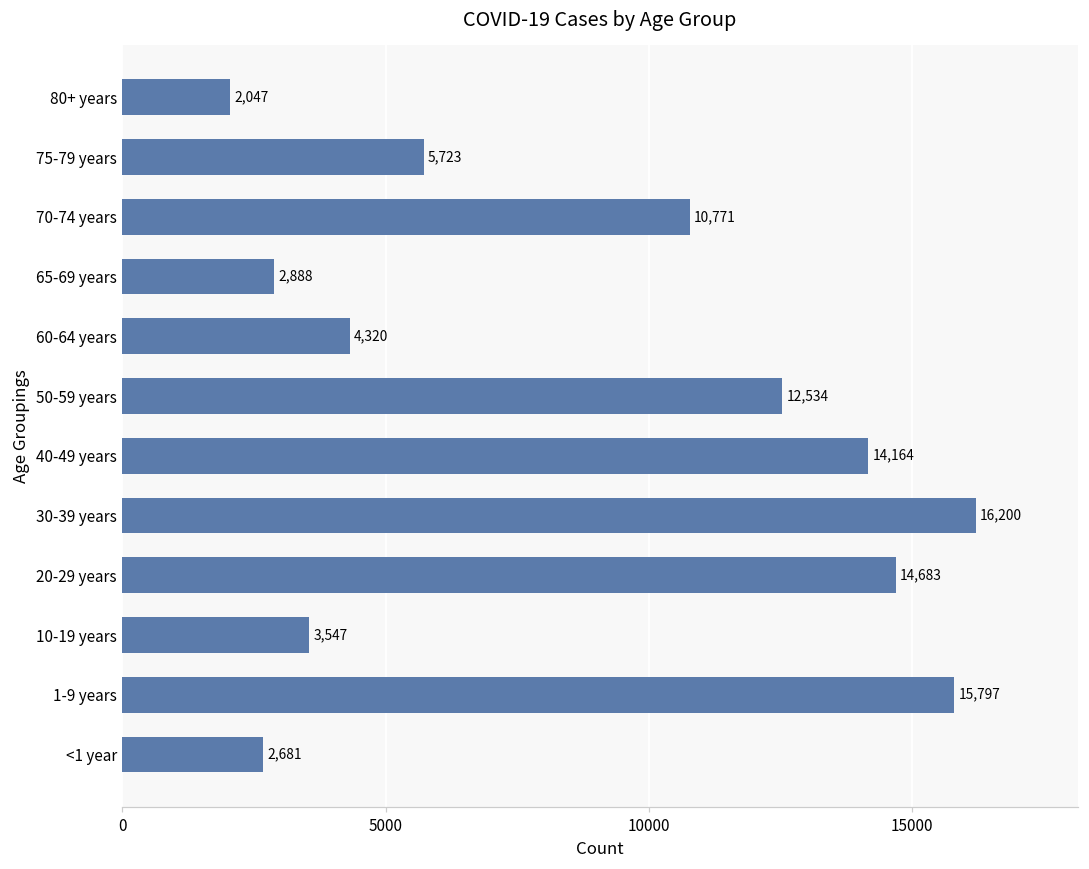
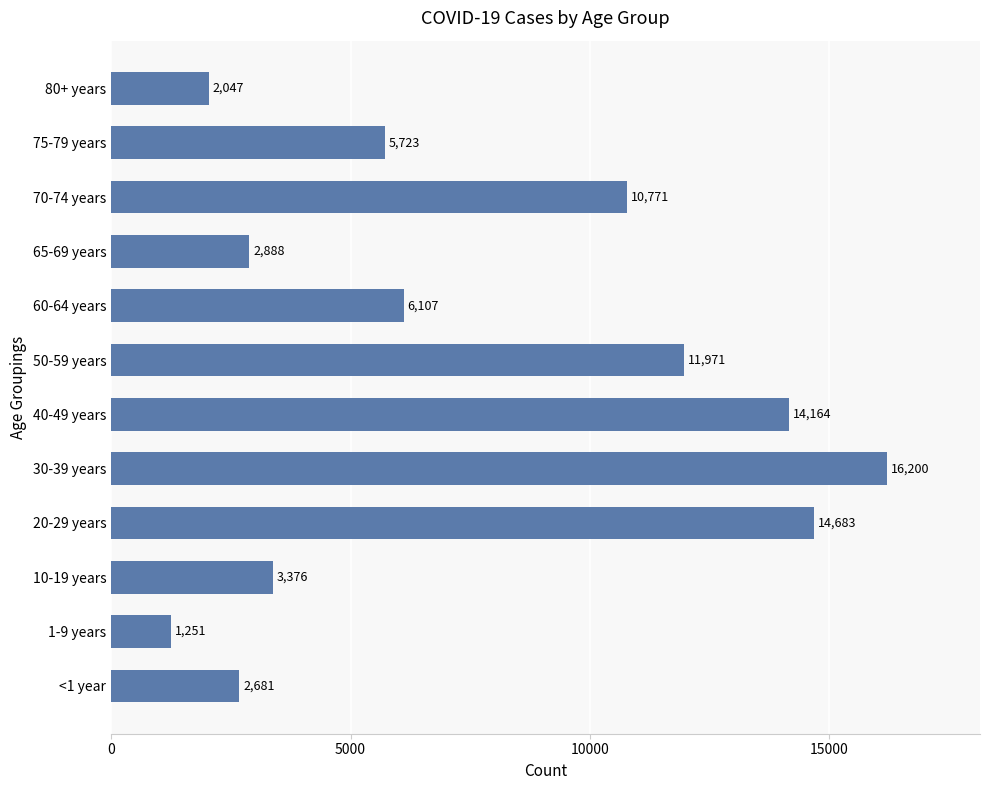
60-64 years: 4,320 -> 6,107
50-59 years: 12,534 -> 11,971
10-19 years: 3,547 -> 3,376
1-9 years: 15,797 -> 1,251
